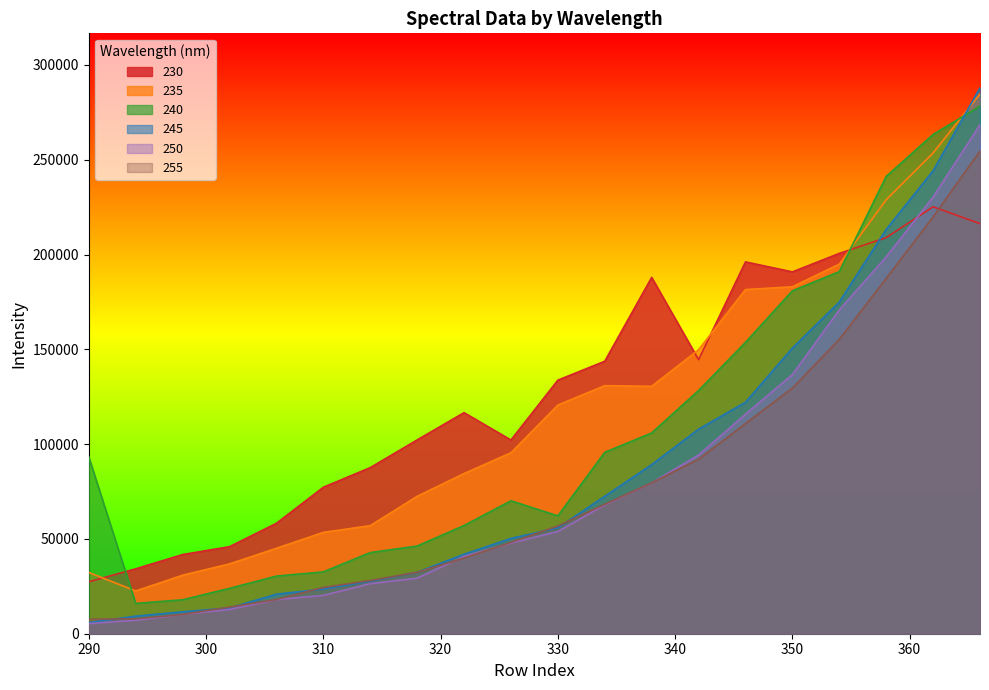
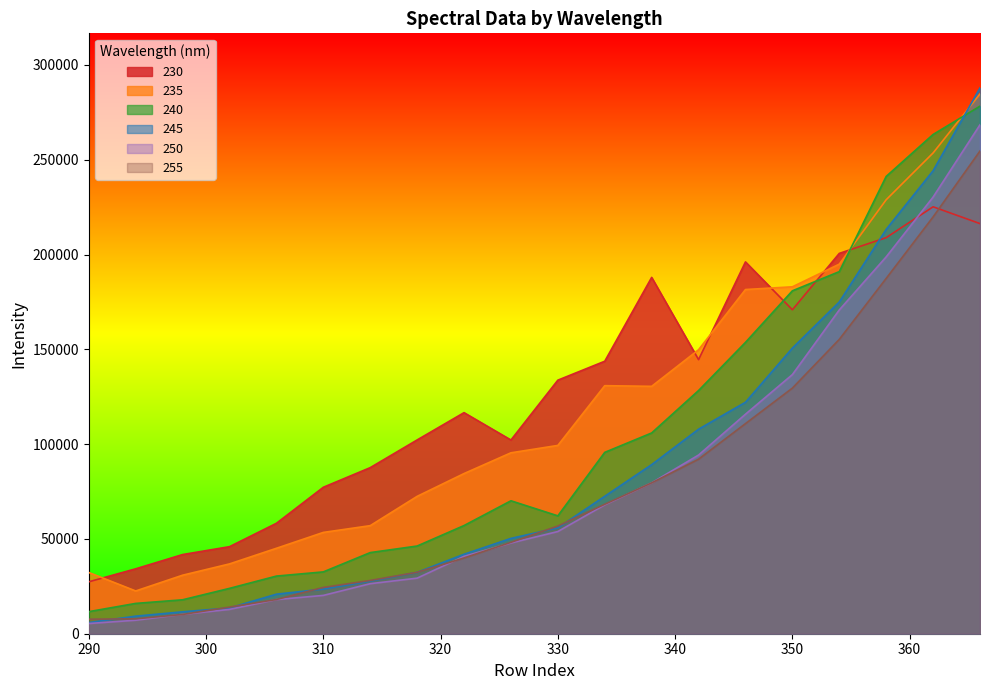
240, 290: 93000 -> 12000
235, 330: 121000 -> 99000
230, 350: 191000 -> 171000
